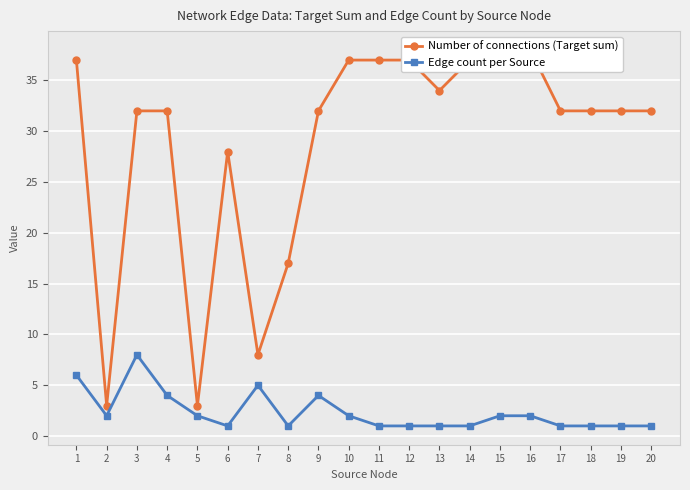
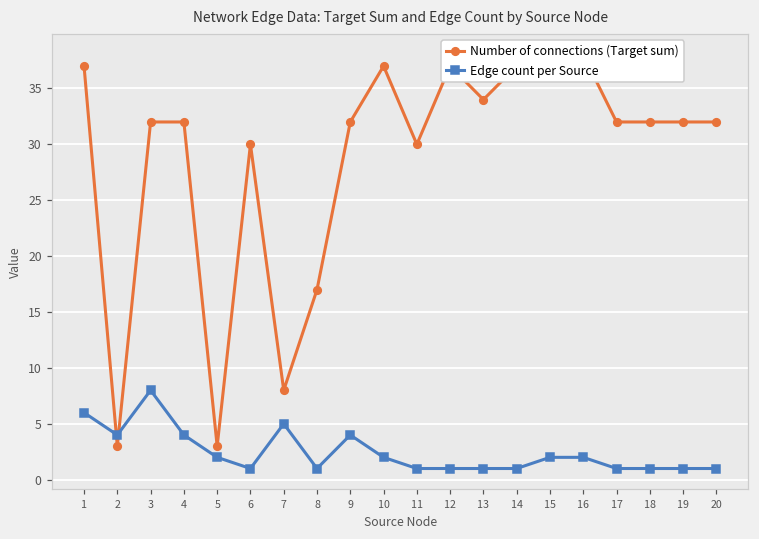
Edge count per Source, 2: 2 -> 4
Number of connections (Target sum), 6: 28 -> 30
Number of connections (Target sum), 11: 37 -> 30
